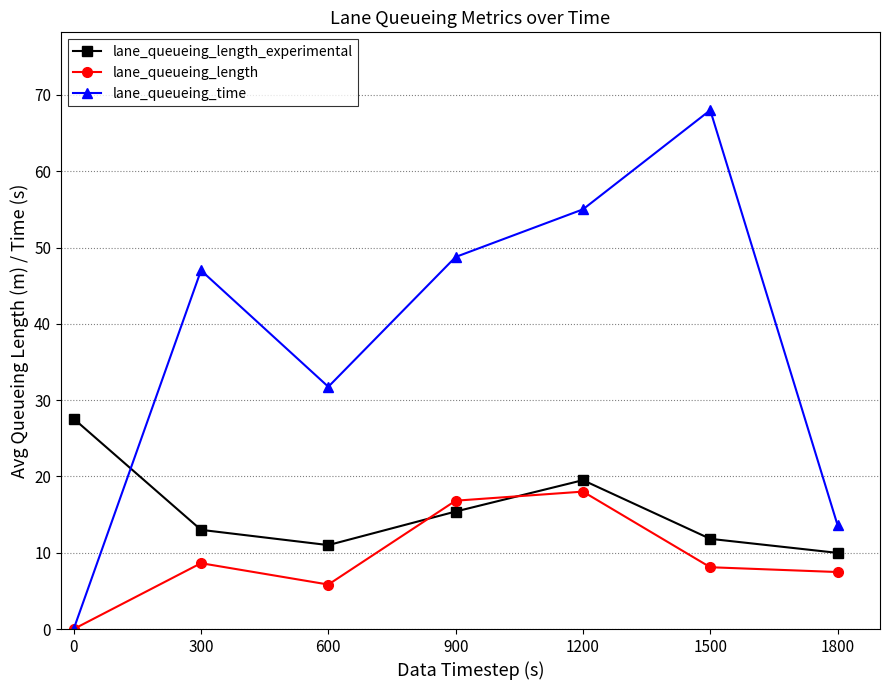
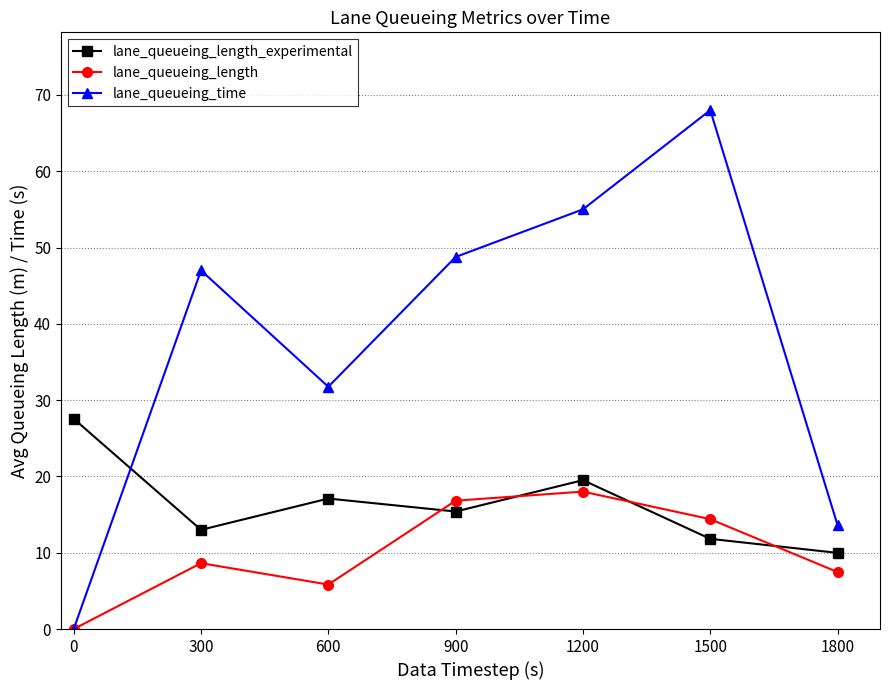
lane_queueing_length_experimental, 600: 11 -> 17
lane_queueing_length, 1500: 8 -> 14
